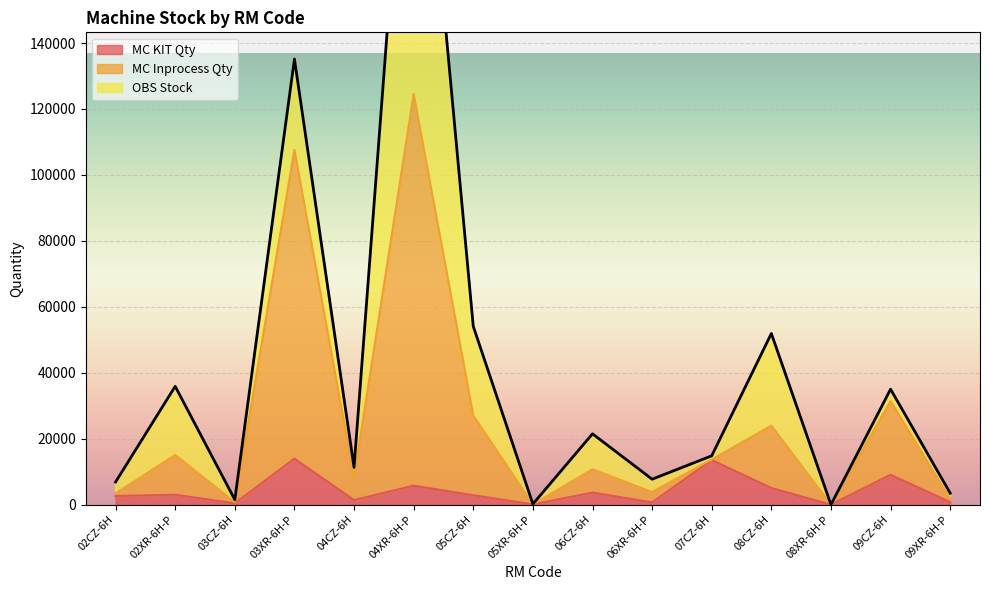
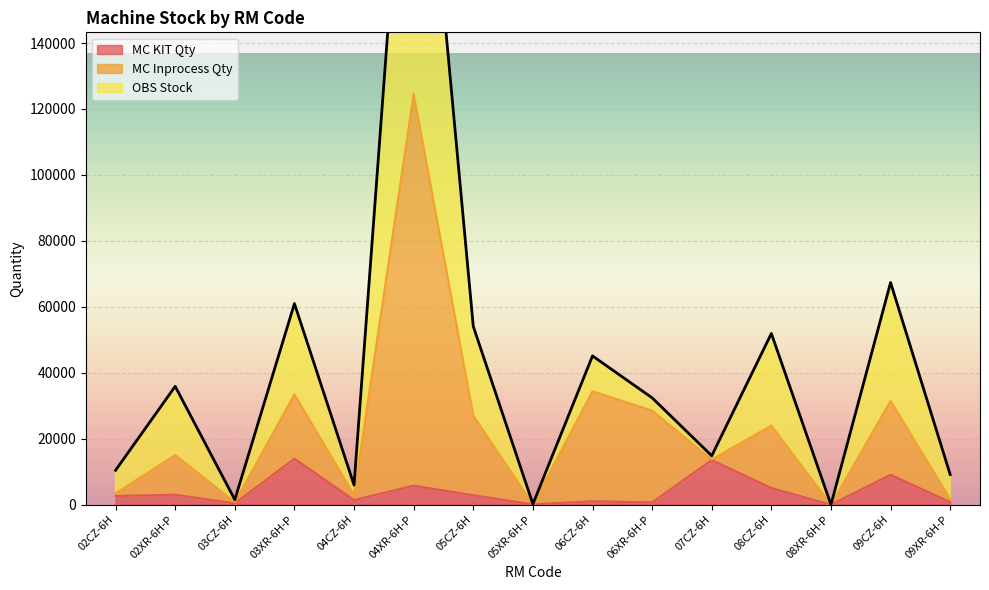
OBS Stock, 02CZ-6H: 3000 -> 7000
MC Inprocess Qty, 03XR-6H-P: 94000 -> 19000
MC Inprocess Qty, 04CZ-6H: 7000 -> 2000
MC KIT Qty, 06CZ-6H: 4000 -> 1000
MC Inprocess Qty, 06CZ-6H: 7000 -> 33000
MC Inprocess Qty, 06XR-6H-P: 3000 -> 28000
OBS Stock, 09CZ-6H: 4000 -> 36000
OBS Stock, 09XR-6H-P: 2000 -> 7000
